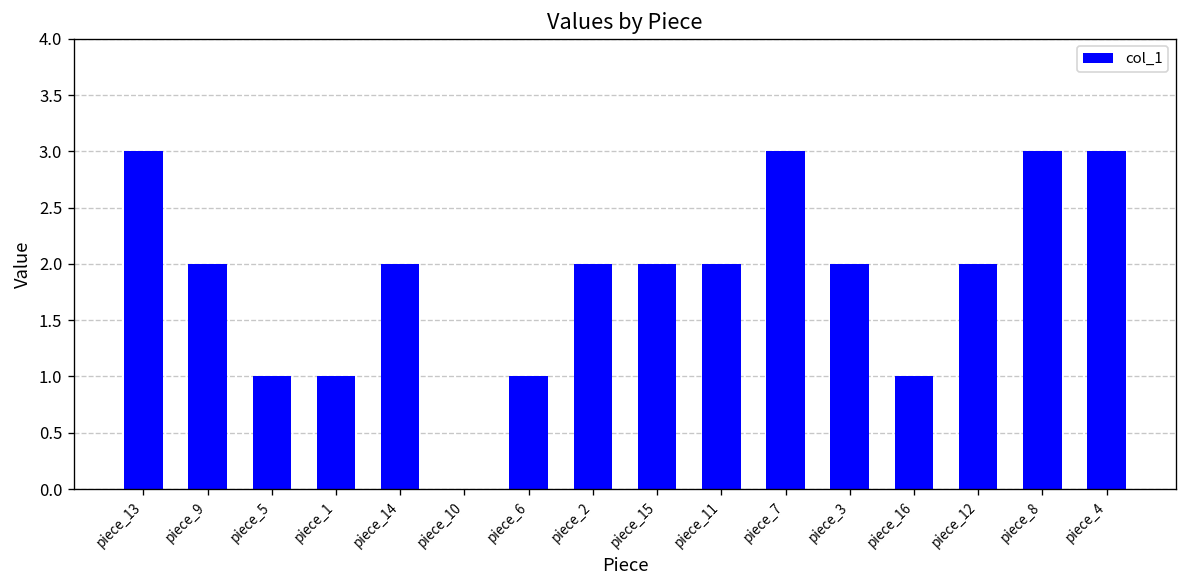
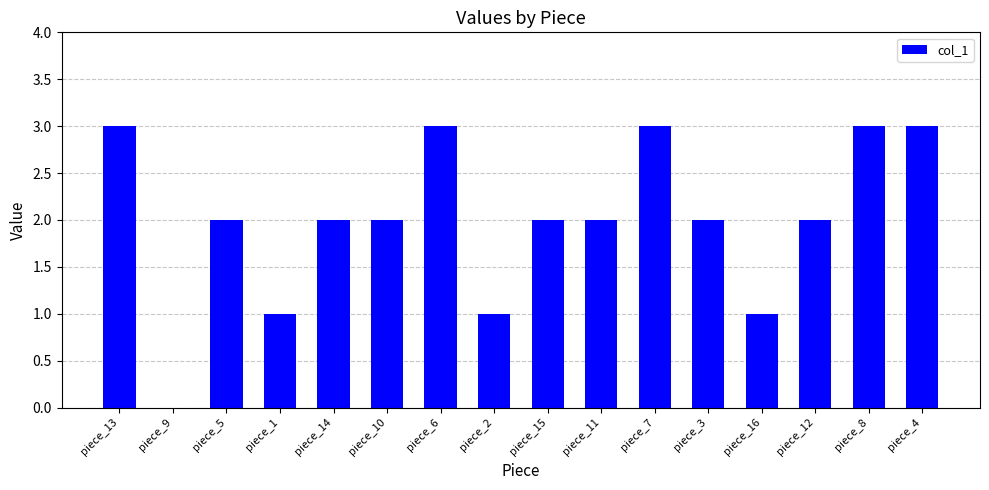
piece_9: 2 -> 0
piece_5: 1 -> 2
piece_10: 0 -> 2
piece_6: 1 -> 3
piece_2: 2 -> 1
